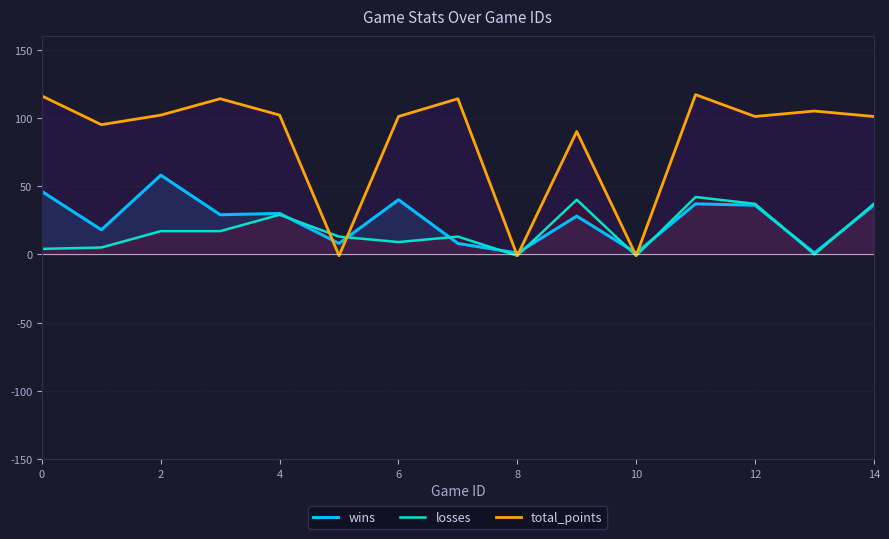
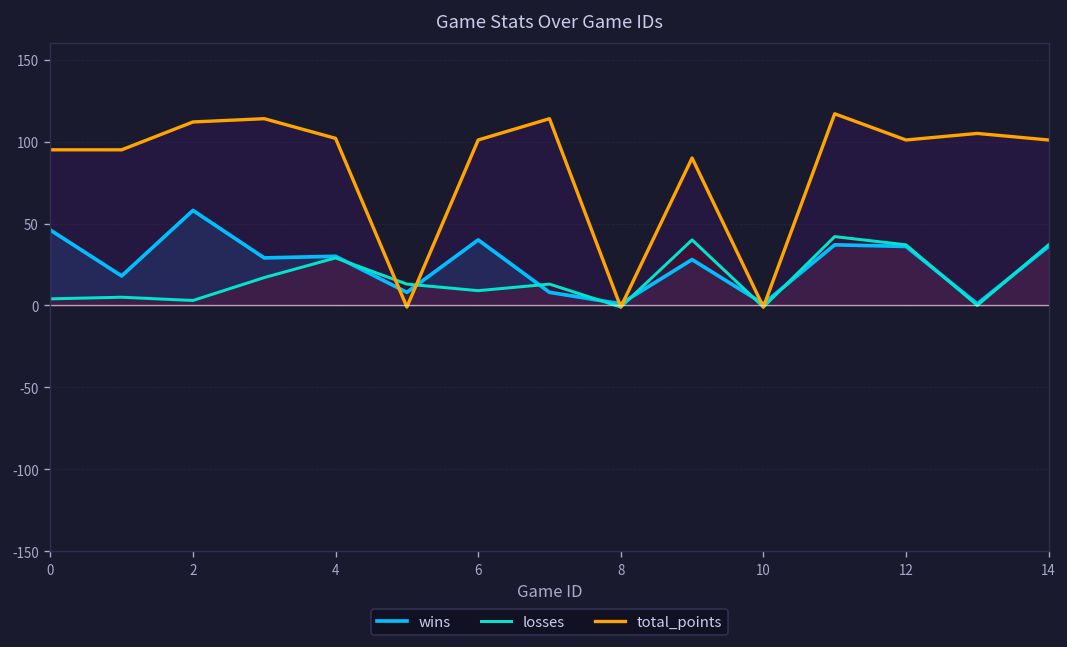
total_points, 0: 116 -> 95
losses, 2: 17 -> 3
total_points, 2: 102 -> 112
